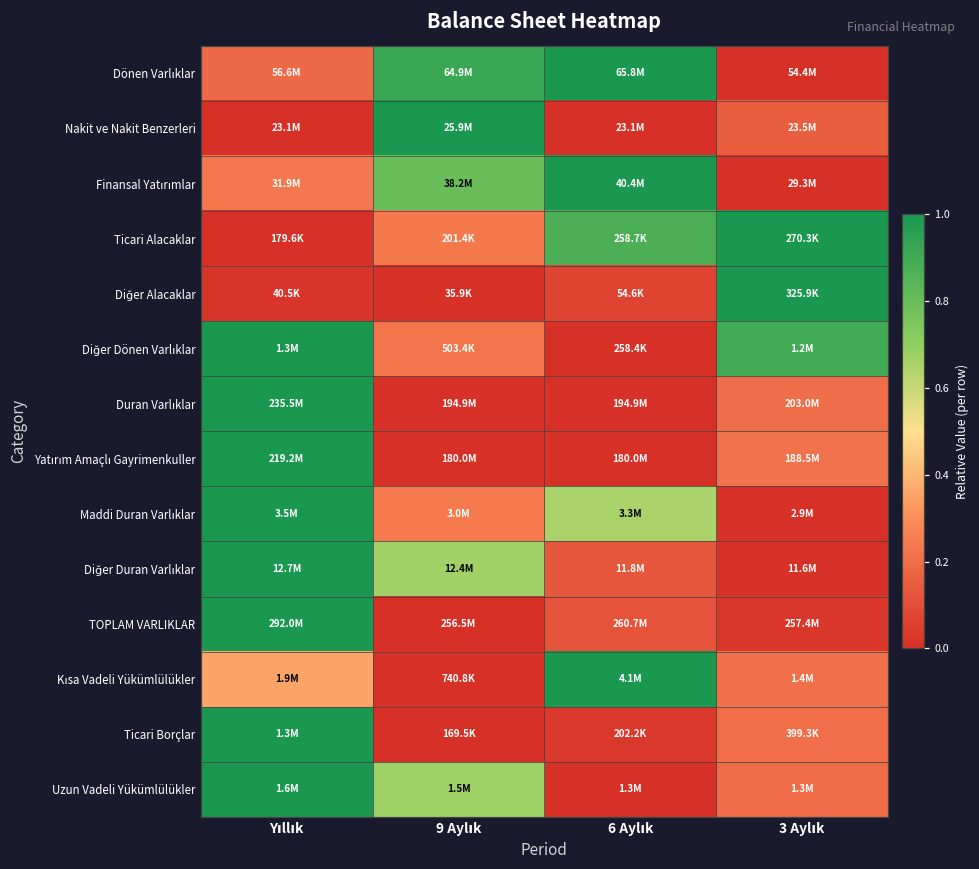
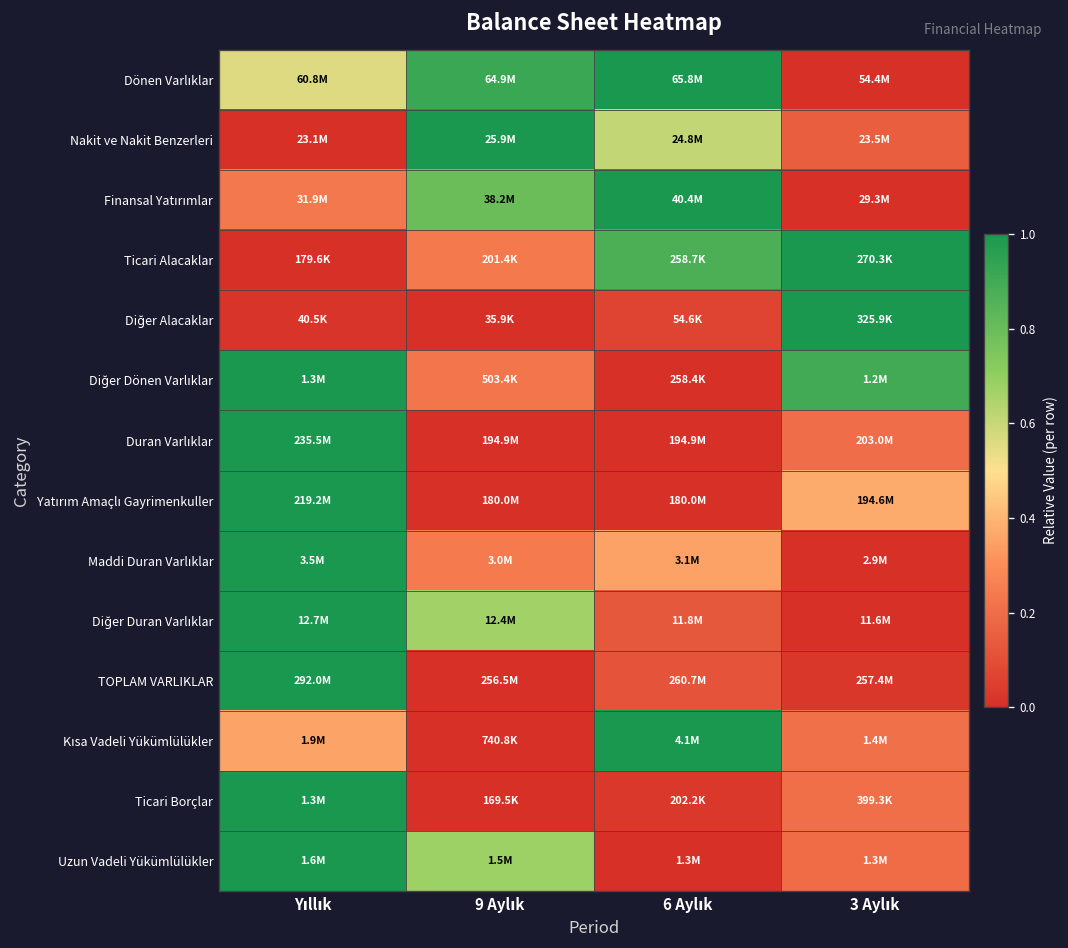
Dönen Varlıklar, Yıllık: 56.6M -> 60.8M
Nakit ve Nakit Benzerleri, 6 Aylık: 23.1M -> 24.8M
Yatırım Amaçlı Gayrimenkuller, 3 Aylık: 188.5M -> 194.6M
Maddi Duran Varlıklar, 6 Aylık: 3.3M -> 3.1M
